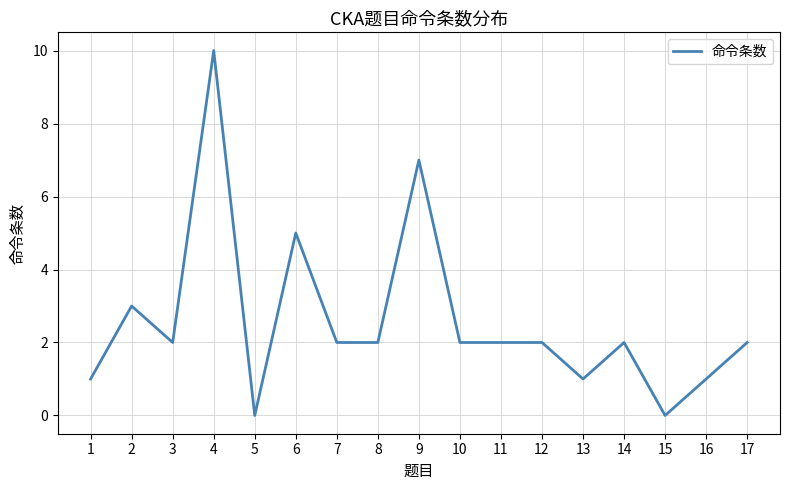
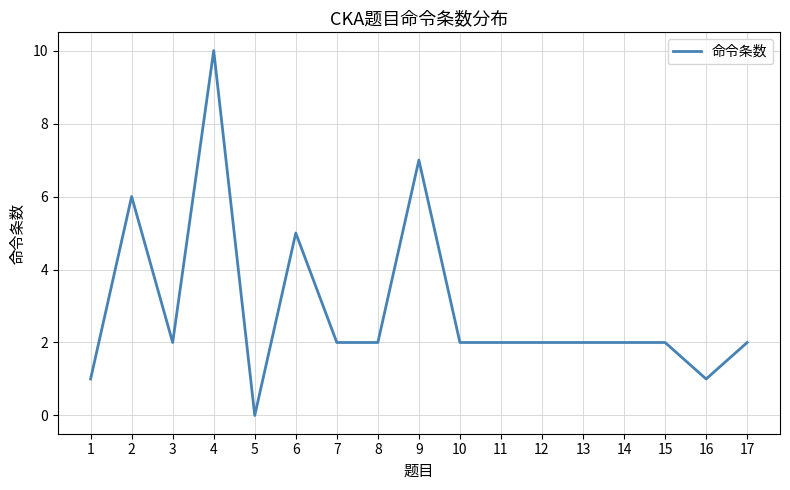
2: 3 -> 6
13: 1 -> 2
15: 0 -> 2
